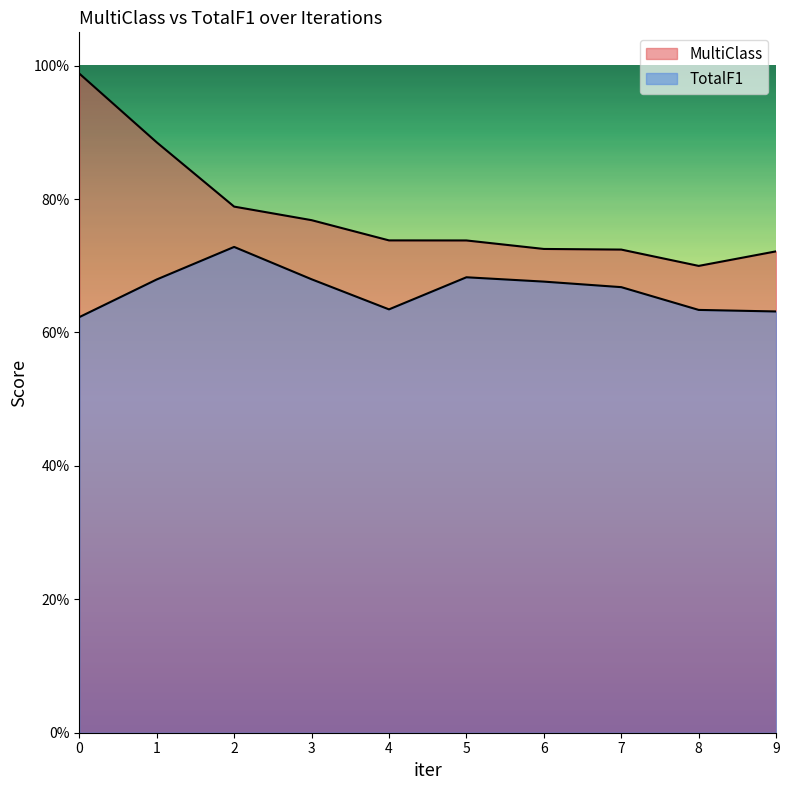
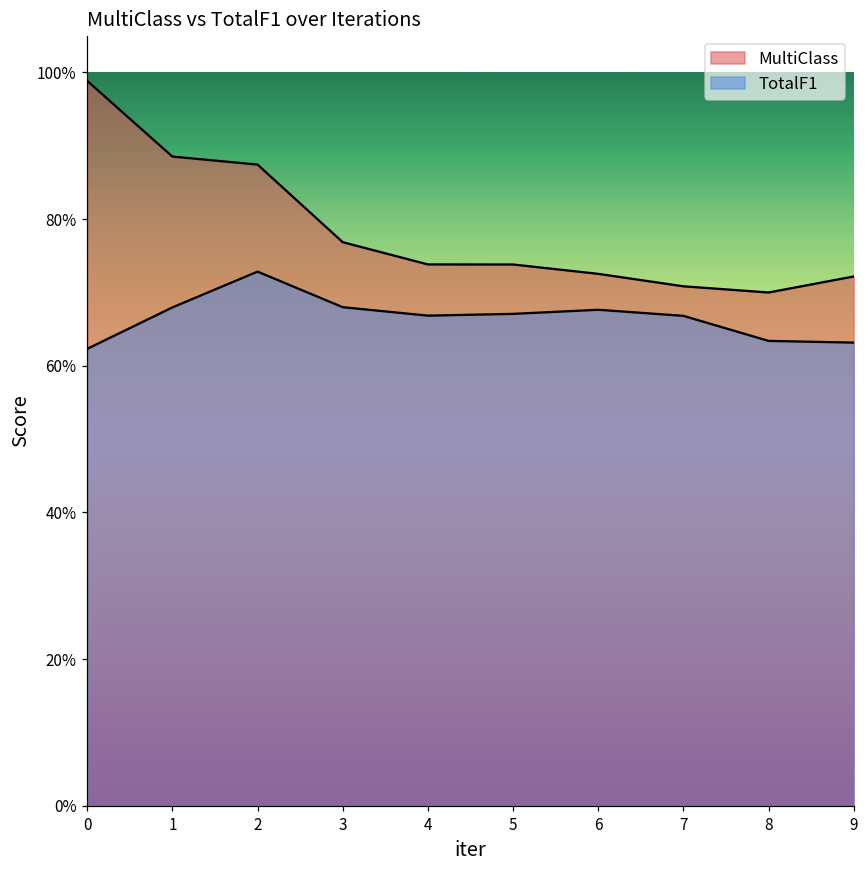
MultiClass, 2: 79% -> 87%
TotalF1, 4: 63% -> 67%
TotalF1, 5: 68% -> 67%
MultiClass, 7: 72% -> 71%
